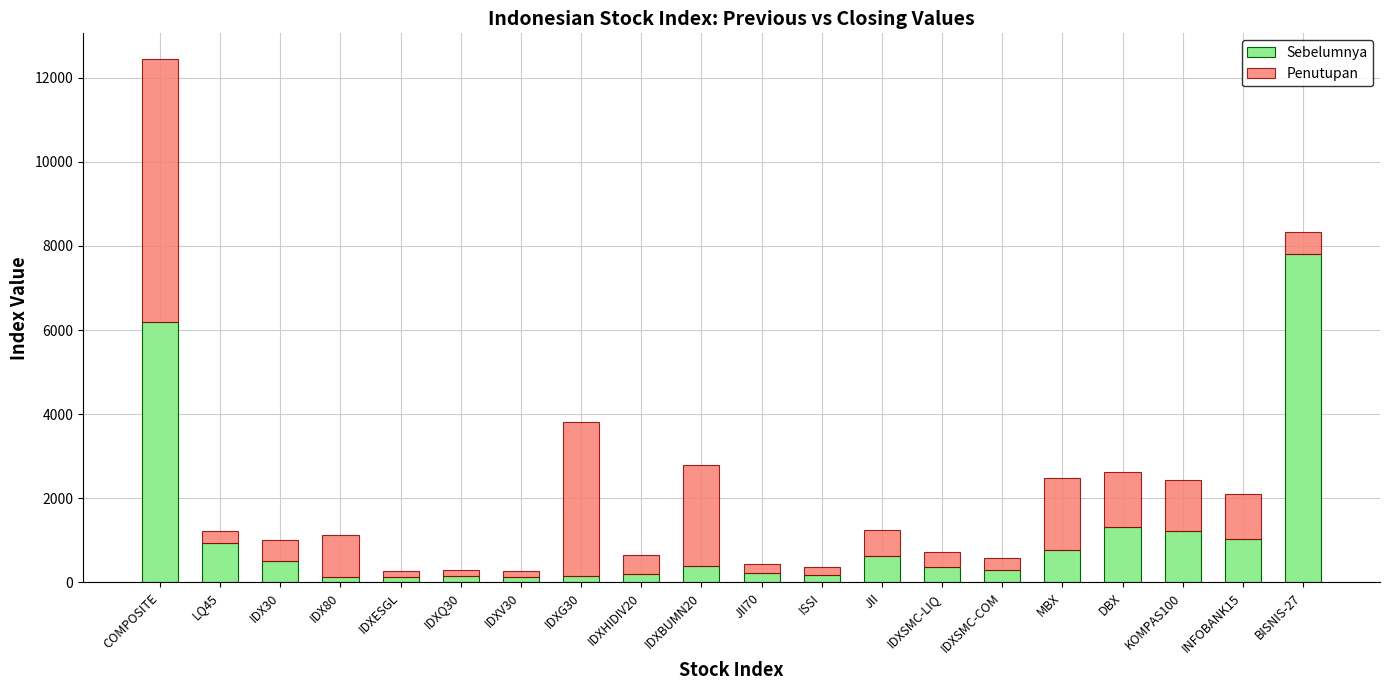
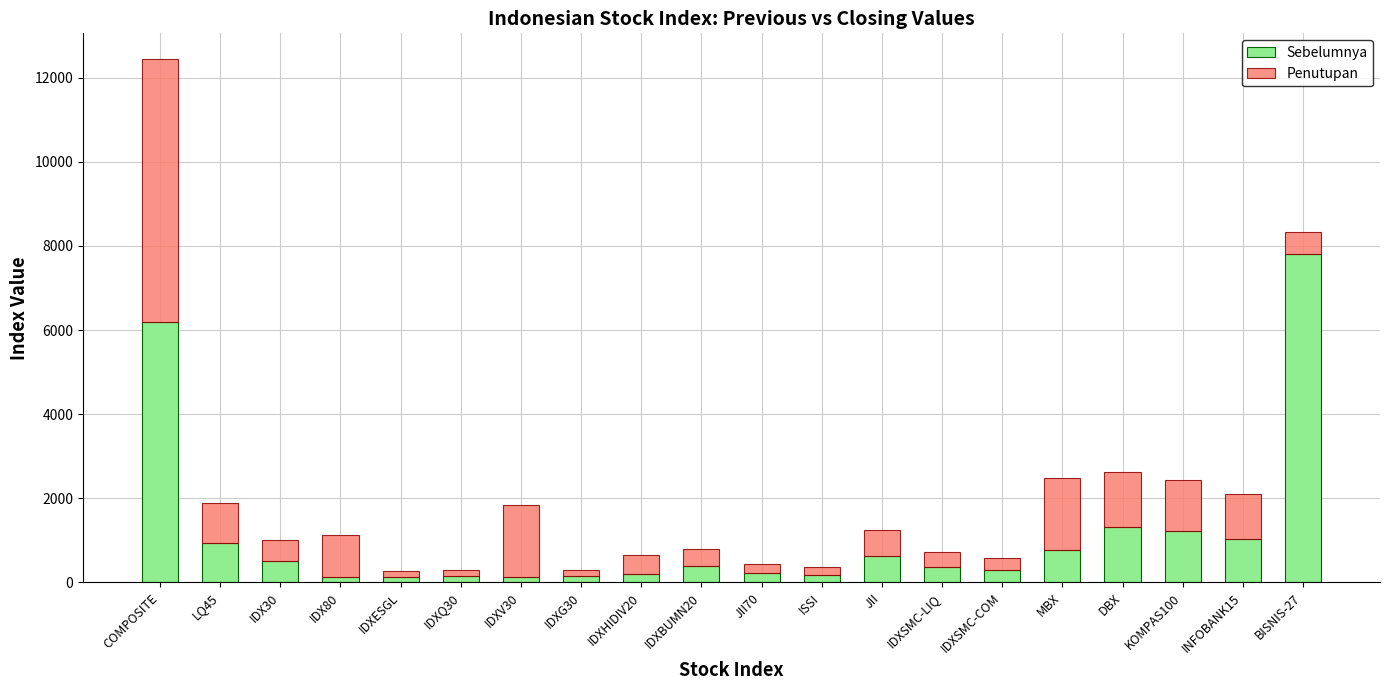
Penutupan, LQ45: 300 -> 1000
Penutupan, IDXV30: 100 -> 1700
Penutupan, IDXG30: 3700 -> 100
Penutupan, IDXBUMN20: 2400 -> 400
